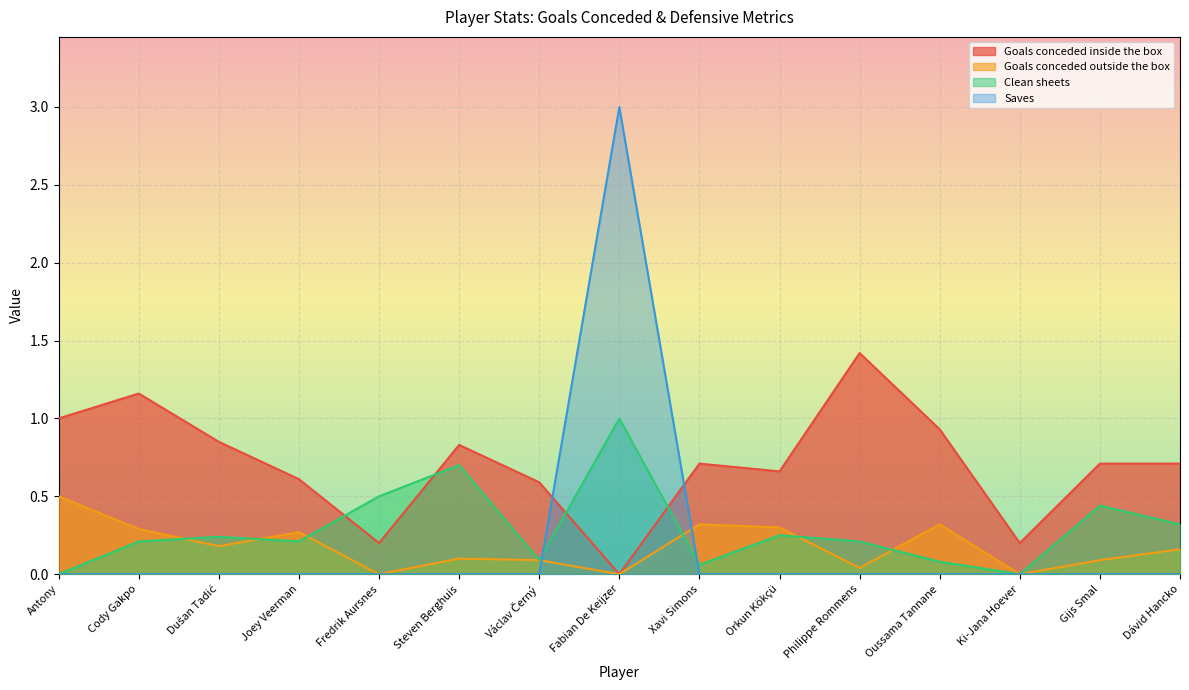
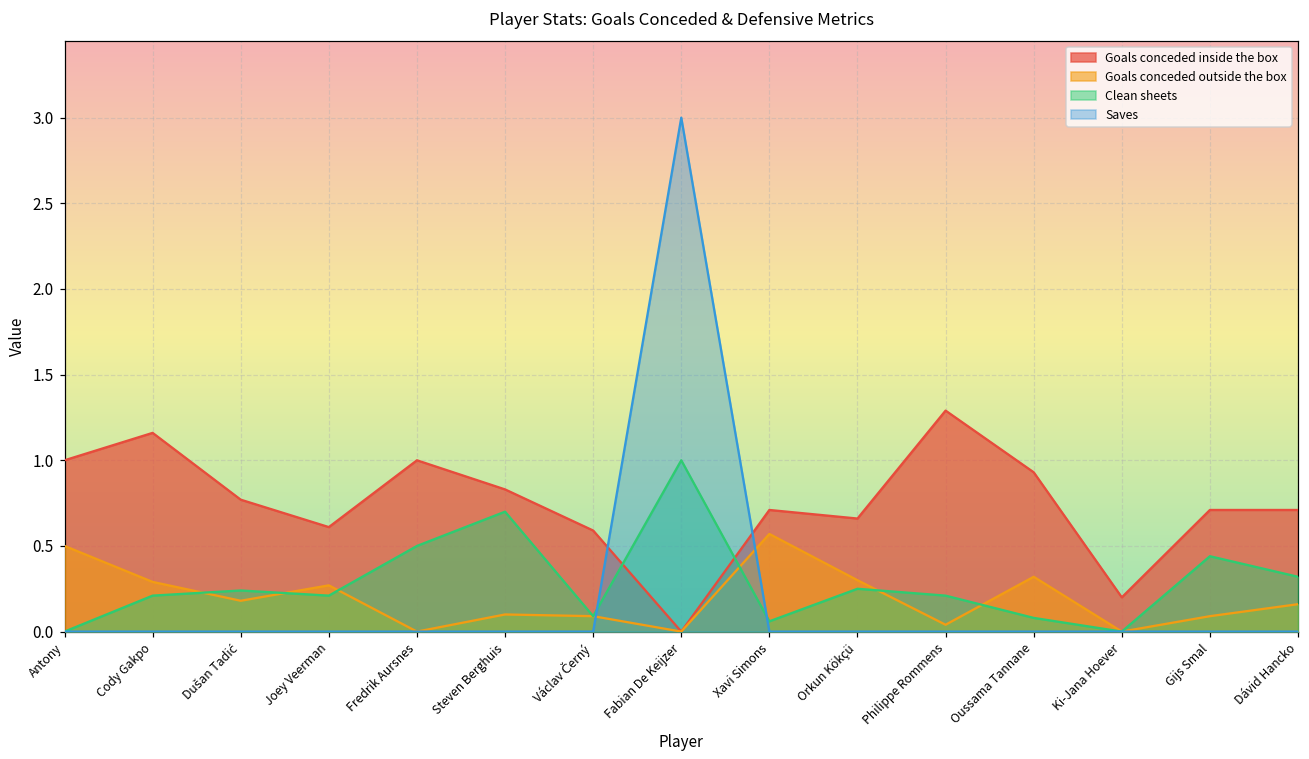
Goals conceded inside the box, Dušan Tadić: 0.85 -> 0.77
Goals conceded inside the box, Fredrik Aursnes: 0.2 -> 1.0
Goals conceded outside the box, Xavi Simons: 0.32 -> 0.57
Goals conceded inside the box, Philippe Rommens: 1.42 -> 1.29
